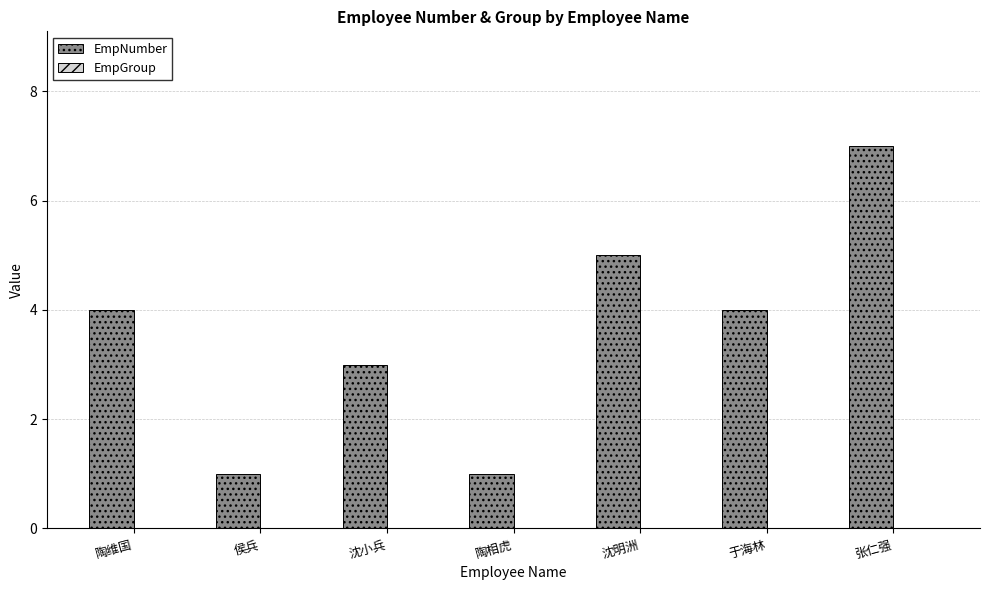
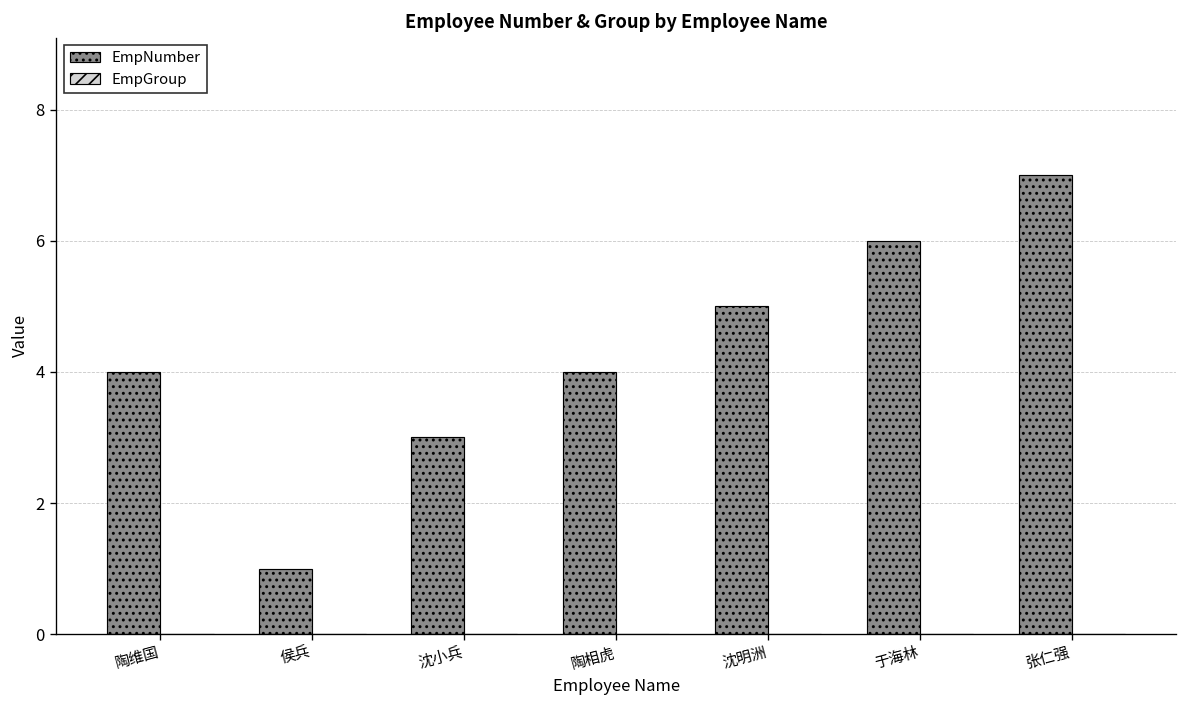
EmpNumber, 陶相虎: 1 -> 4
EmpNumber, 于海林: 4 -> 6
